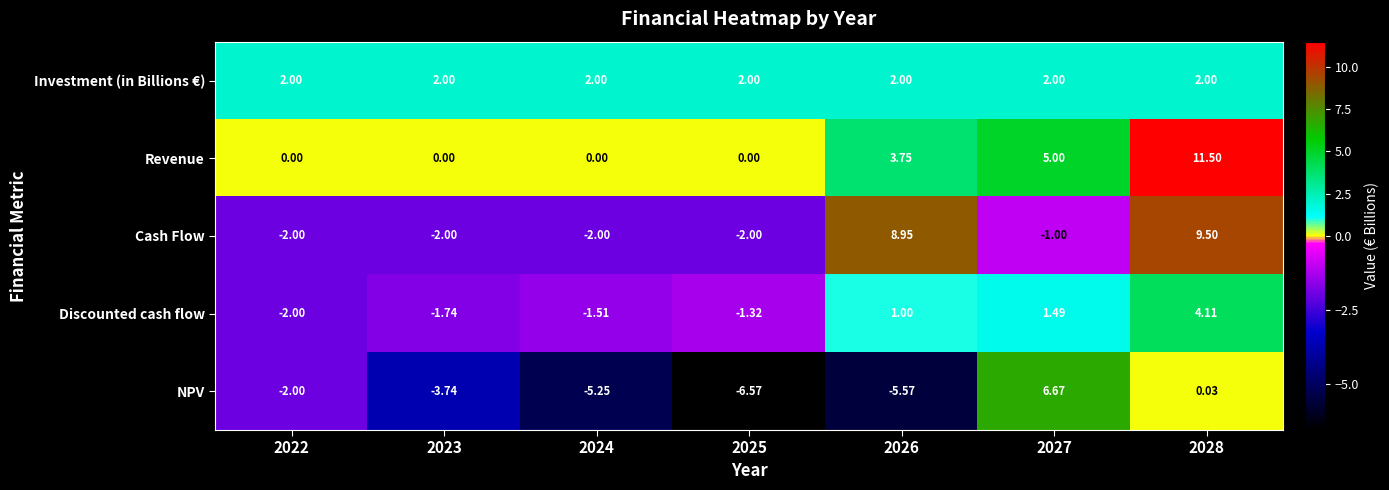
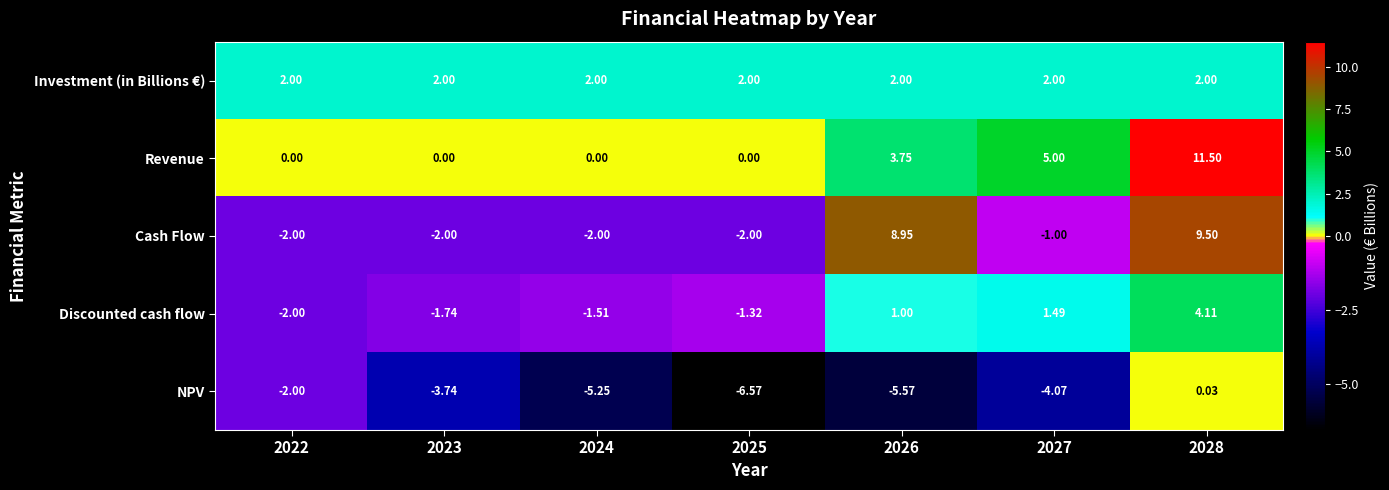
NPV, 2027: 6.67 -> -4.07
